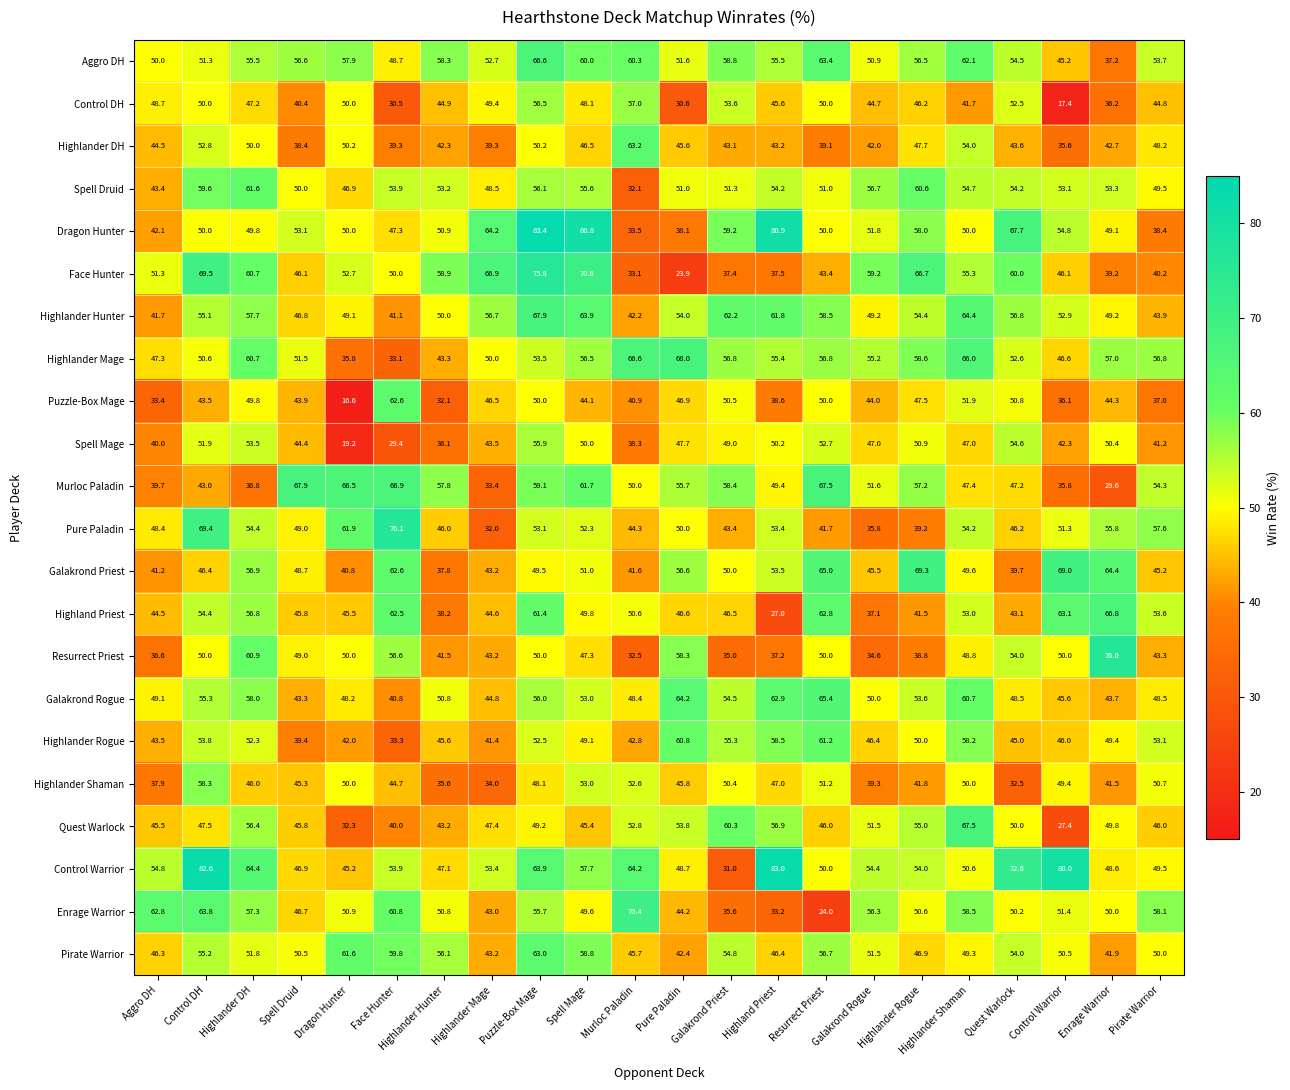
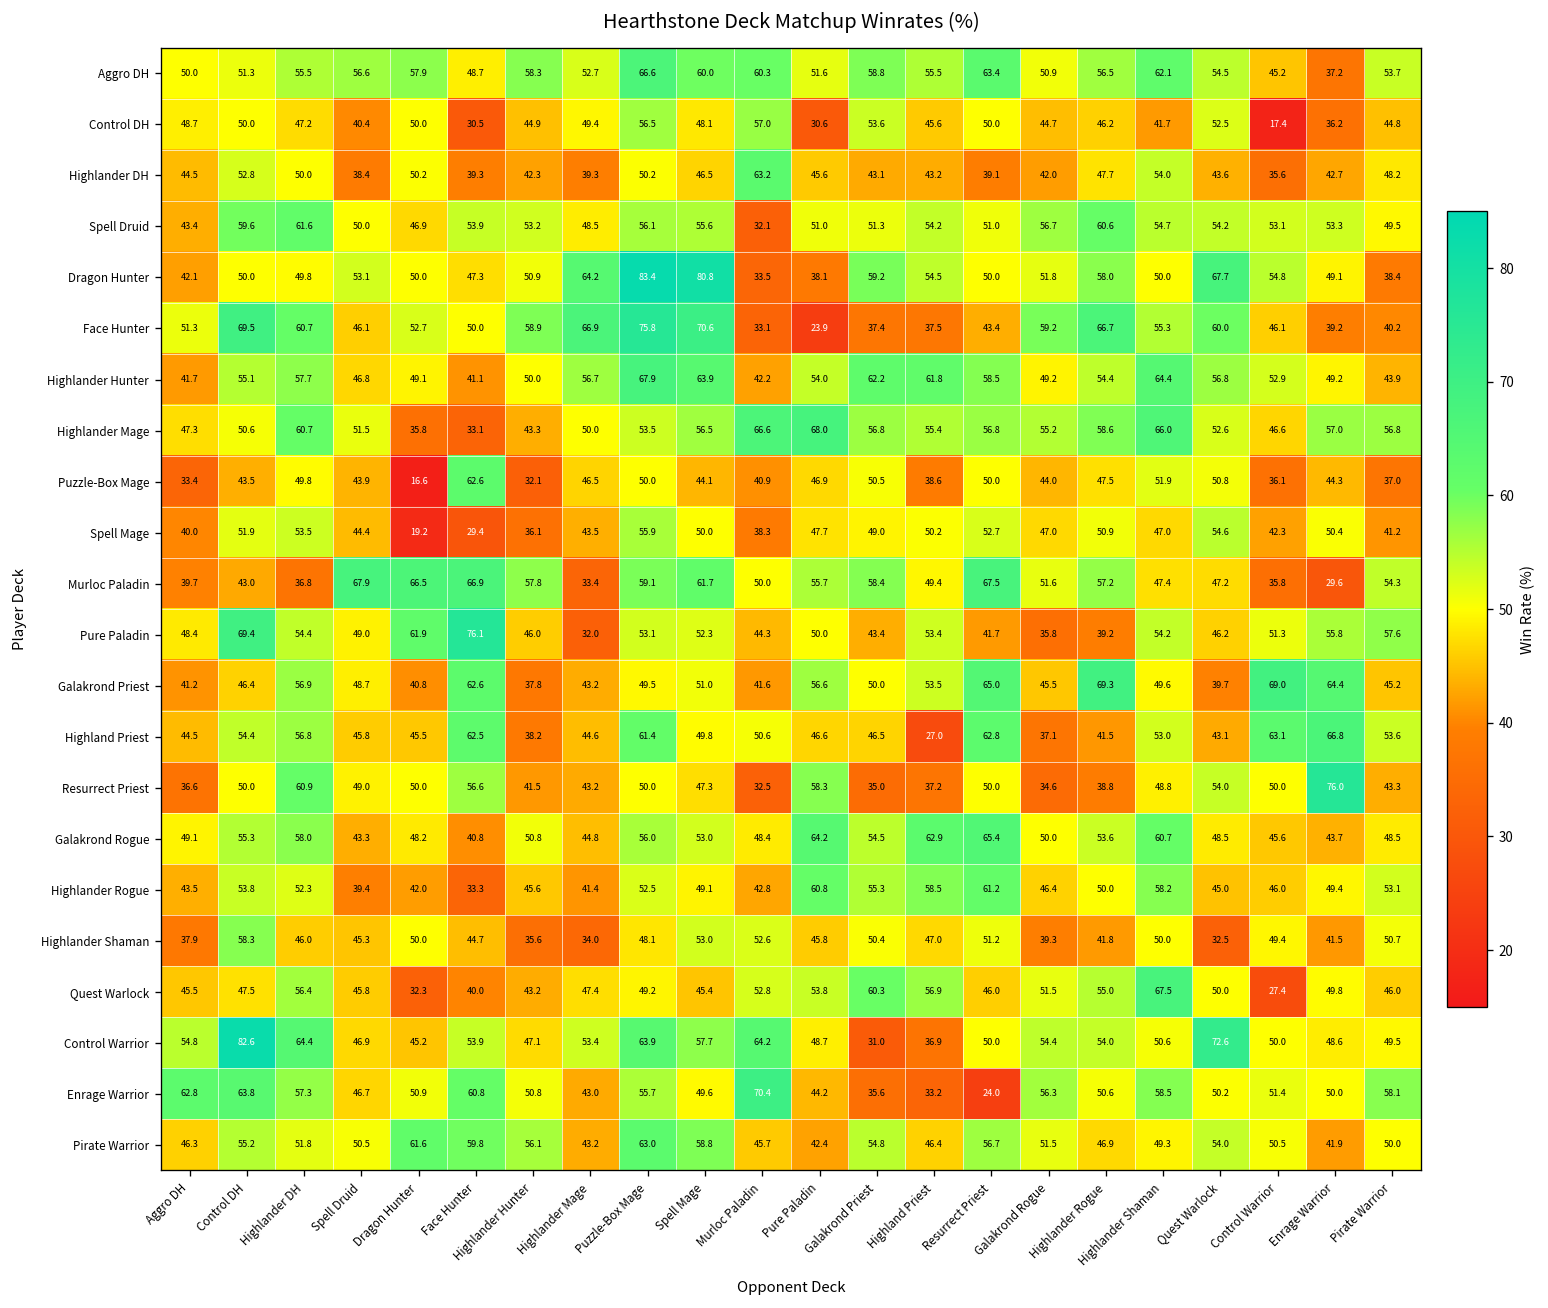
Dragon Hunter, Highland Priest: 80.9 -> 54.5
Control Warrior, Highland Priest: 83.0 -> 36.9
Control Warrior, Control Warrior: 80.0 -> 50.0
